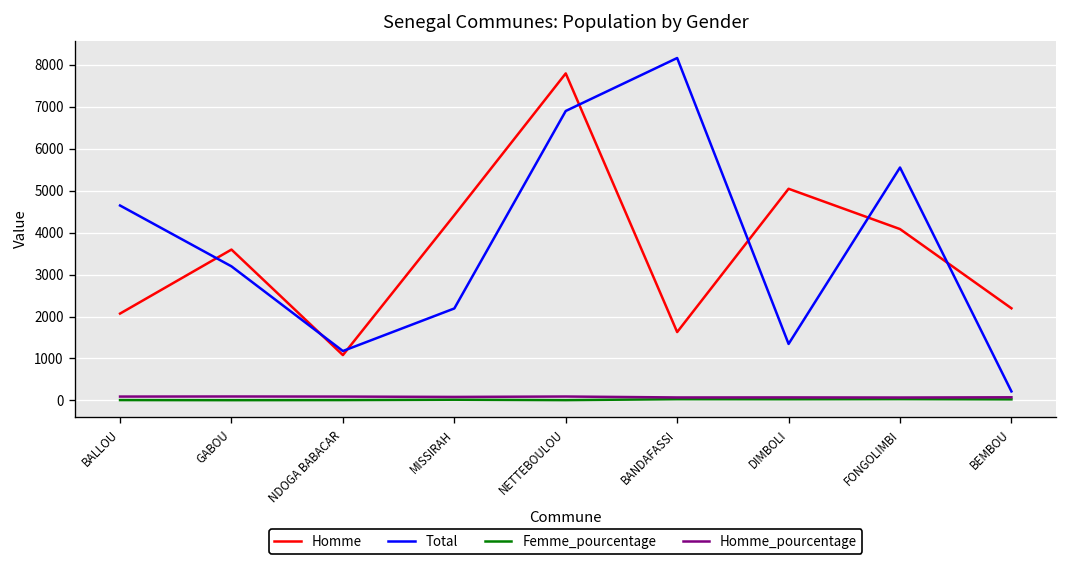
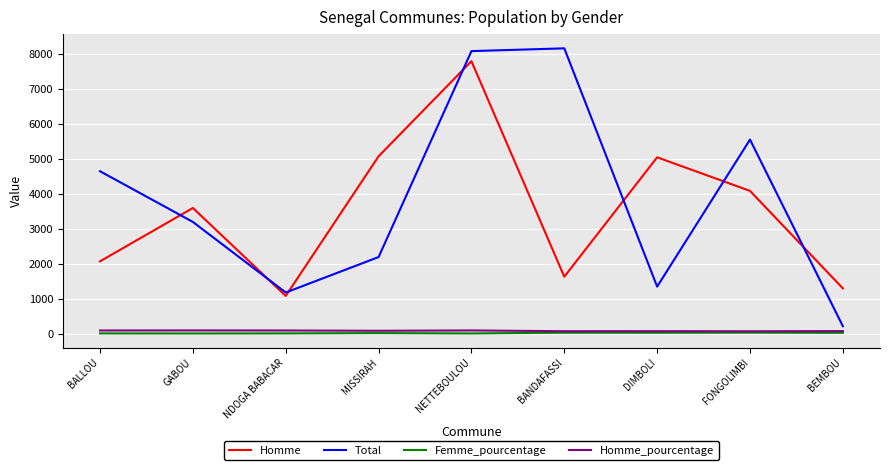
Homme, MISSIRAH: 4400 -> 5100
Total, NETTEBOULOU: 6900 -> 8100
Homme, BEMBOU: 2200 -> 1300
